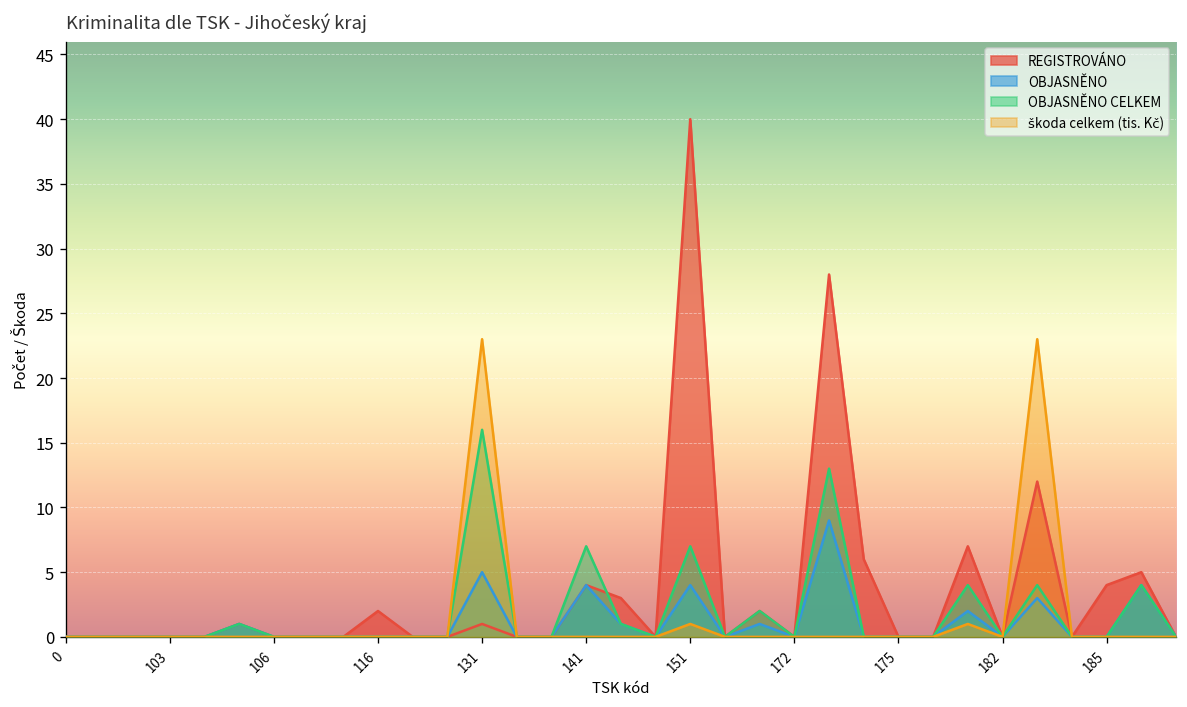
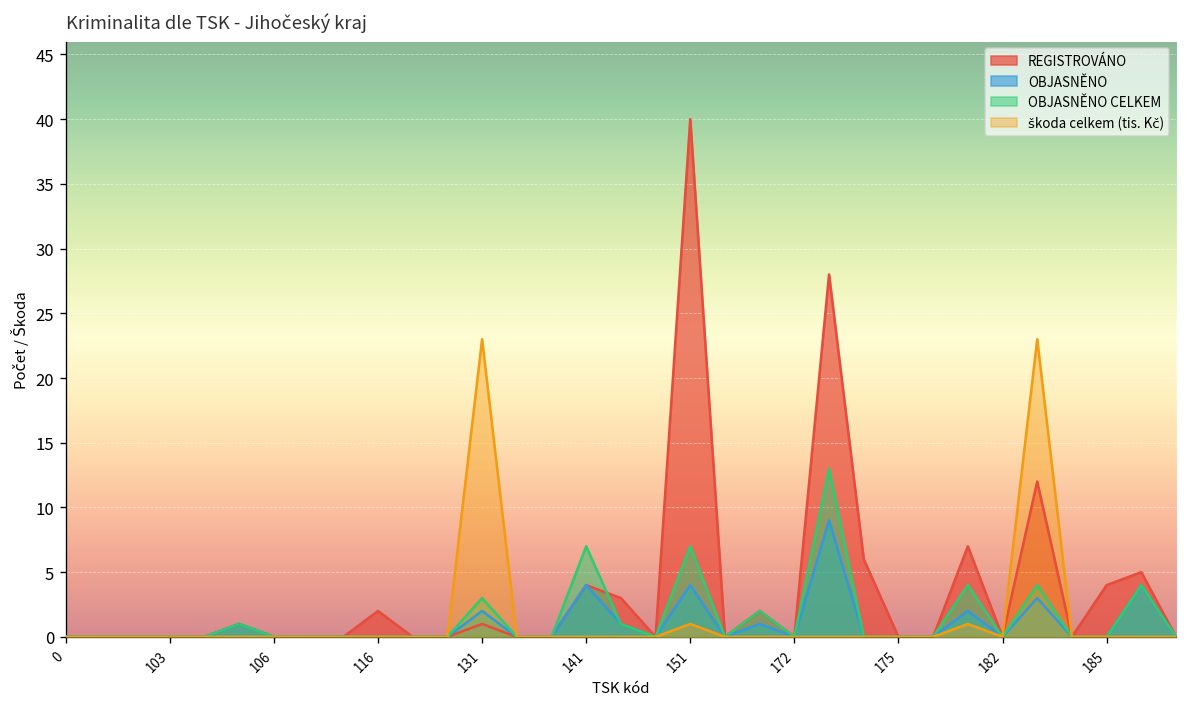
OBJASNĚNO, 131: 5 -> 2
OBJASNĚNO CELKEM, 131: 16 -> 3
